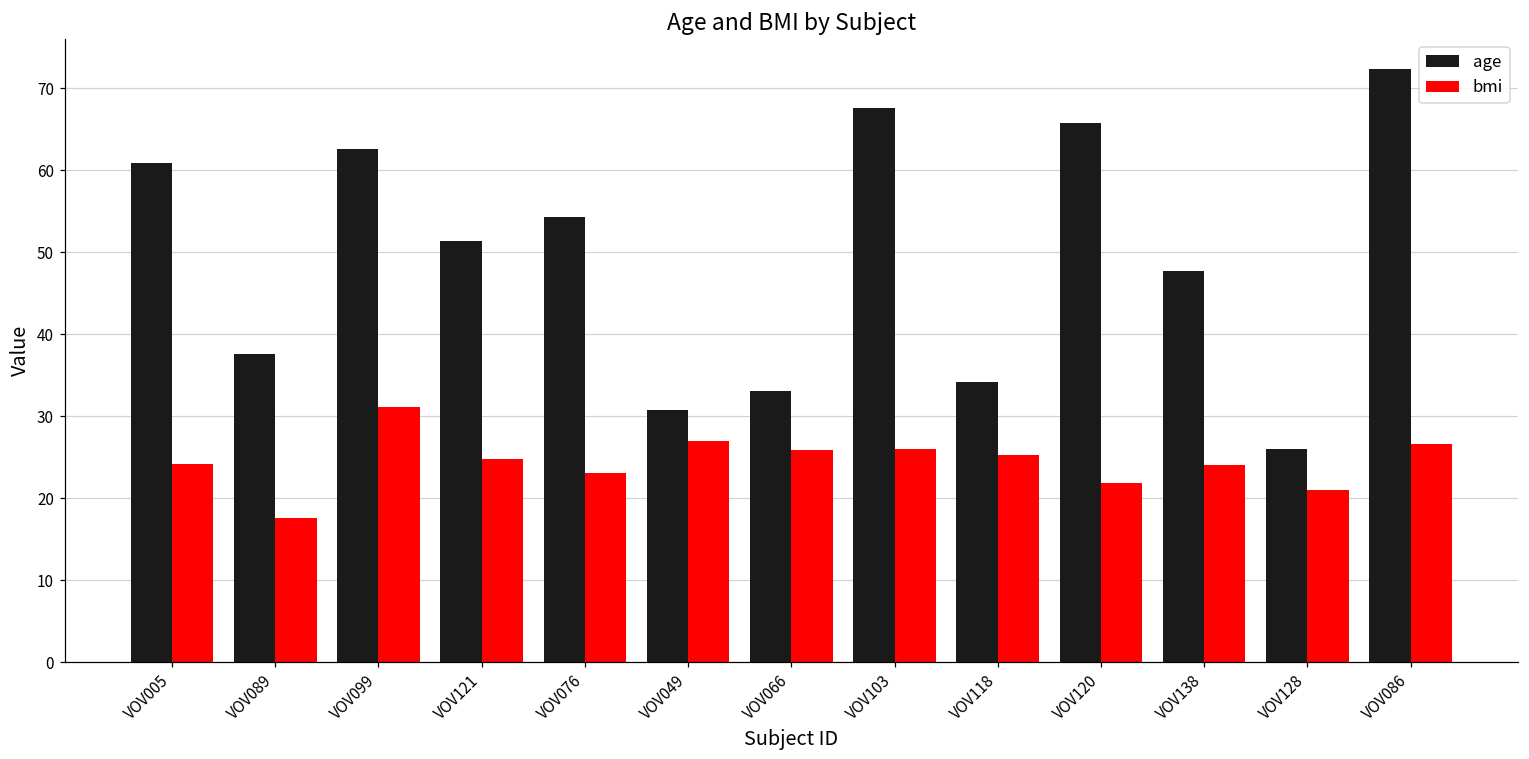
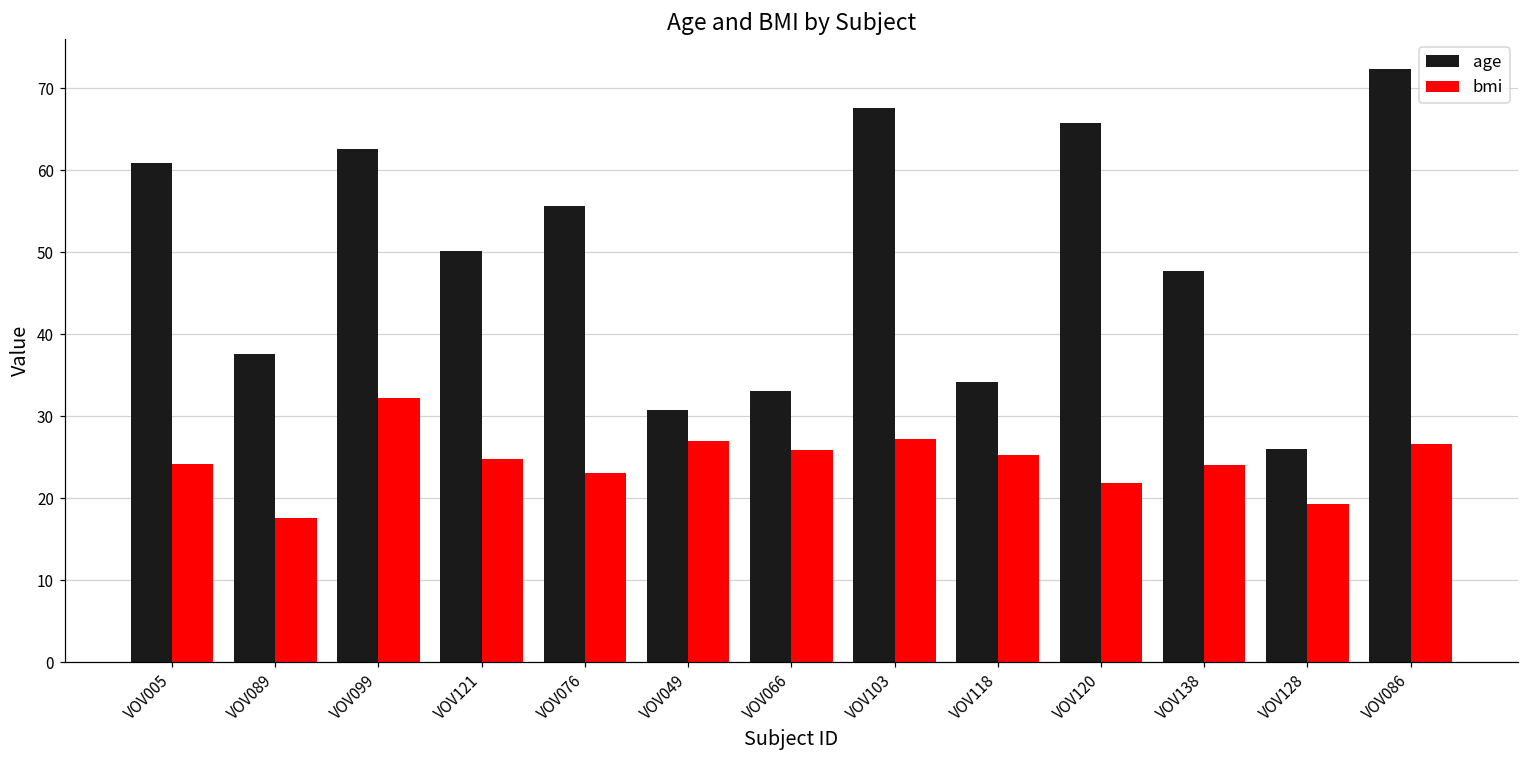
bmi, VOV099: 31 -> 32
age, VOV121: 51 -> 50
age, VOV076: 54 -> 56
bmi, VOV103: 26 -> 27
bmi, VOV128: 21 -> 19
